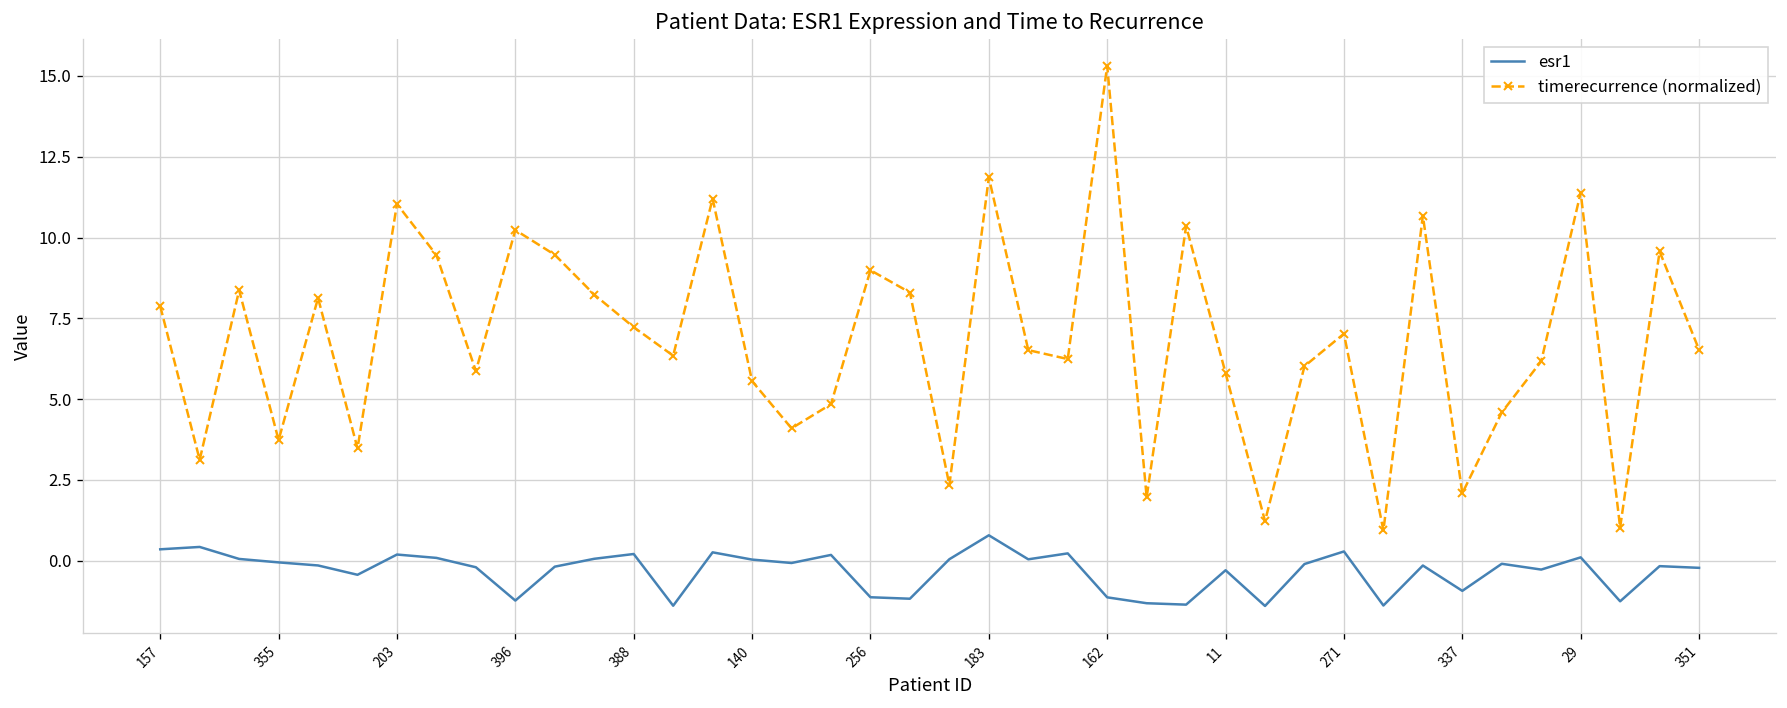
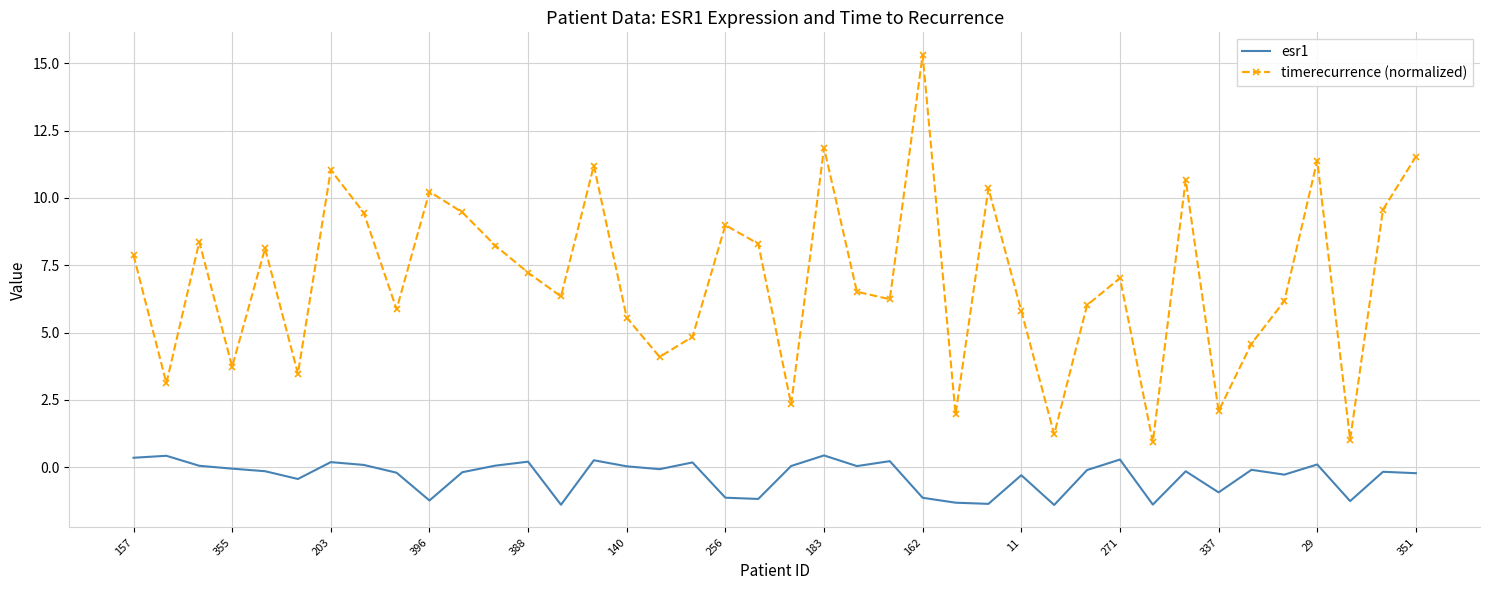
esr1, 183: 0.8 -> 0.4
timerecurrence (normalized), 351: 6.5 -> 11.5
